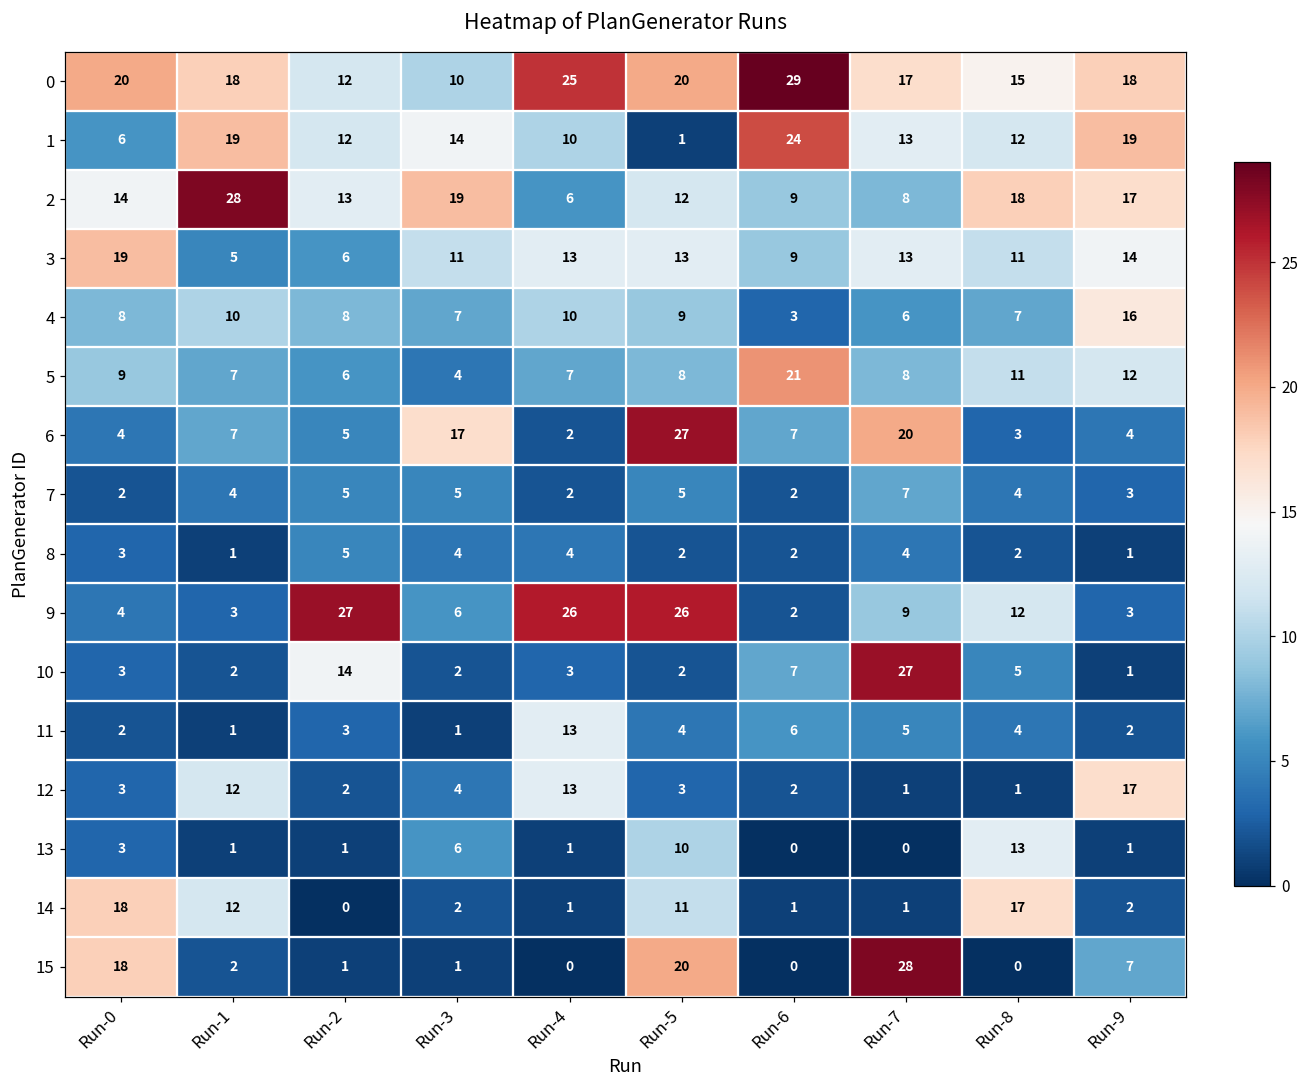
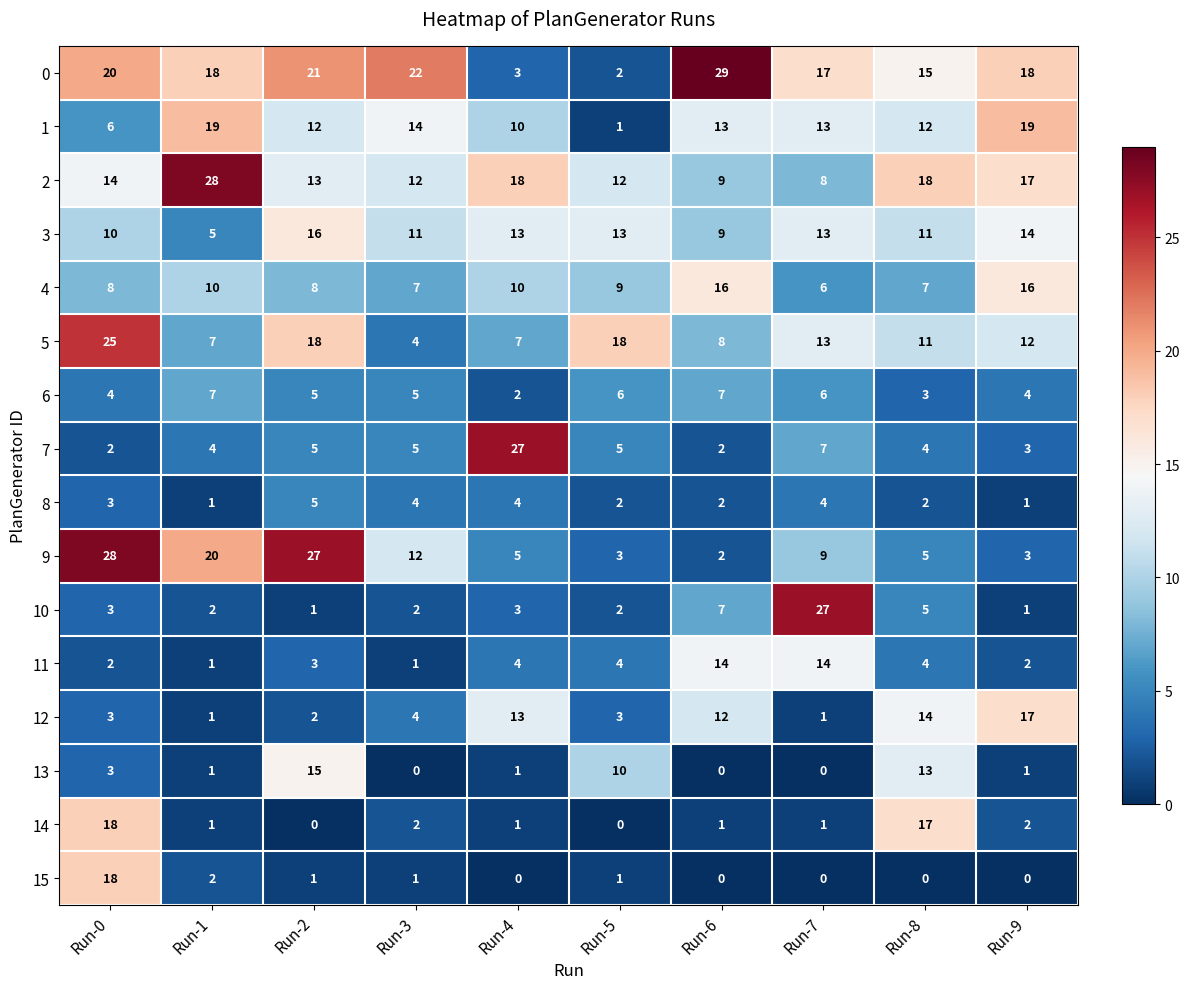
0, Run-2: 12 -> 21
0, Run-3: 10 -> 22
0, Run-4: 25 -> 3
0, Run-5: 20 -> 2
1, Run-6: 24 -> 13
2, Run-3: 19 -> 12
2, Run-4: 6 -> 18
3, Run-0: 19 -> 10
3, Run-2: 6 -> 16
4, Run-6: 3 -> 16
5, Run-0: 9 -> 25
5, Run-2: 6 -> 18
5, Run-5: 8 -> 18
5, Run-6: 21 -> 8
5, Run-7: 8 -> 13
6, Run-3: 17 -> 5
6, Run-5: 27 -> 6
6, Run-7: 20 -> 6
7, Run-4: 2 -> 27
9, Run-0: 4 -> 28
9, Run-1: 3 -> 20
9, Run-3: 6 -> 12
9, Run-4: 26 -> 5
9, Run-5: 26 -> 3
9, Run-8: 12 -> 5
10, Run-2: 14 -> 1
11, Run-4: 13 -> 4
11, Run-6: 6 -> 14
11, Run-7: 5 -> 14
12, Run-1: 12 -> 1
12, Run-6: 2 -> 12
12, Run-8: 1 -> 14
13, Run-2: 1 -> 15
13, Run-3: 6 -> 0
14, Run-1: 12 -> 1
14, Run-5: 11 -> 0
15, Run-5: 20 -> 1
15, Run-7: 28 -> 0
15, Run-9: 7 -> 0
